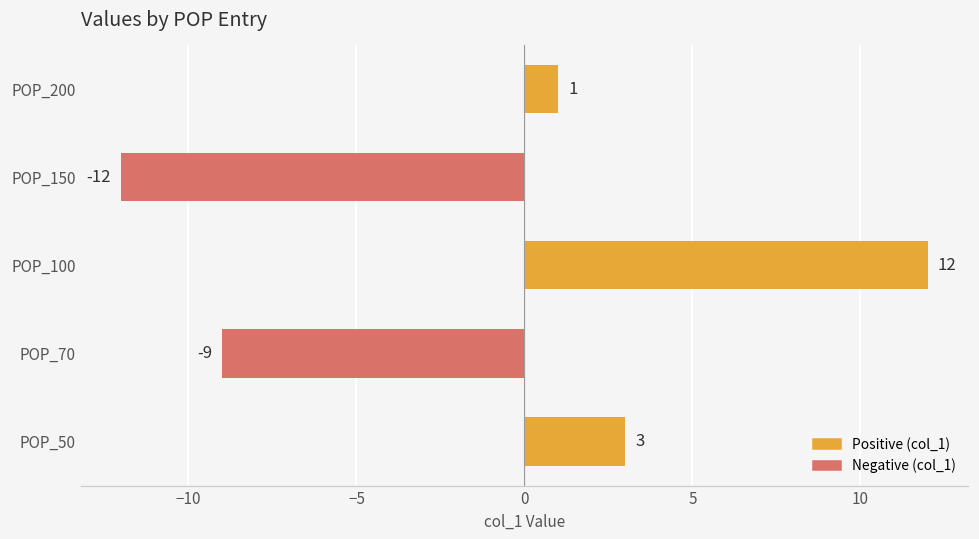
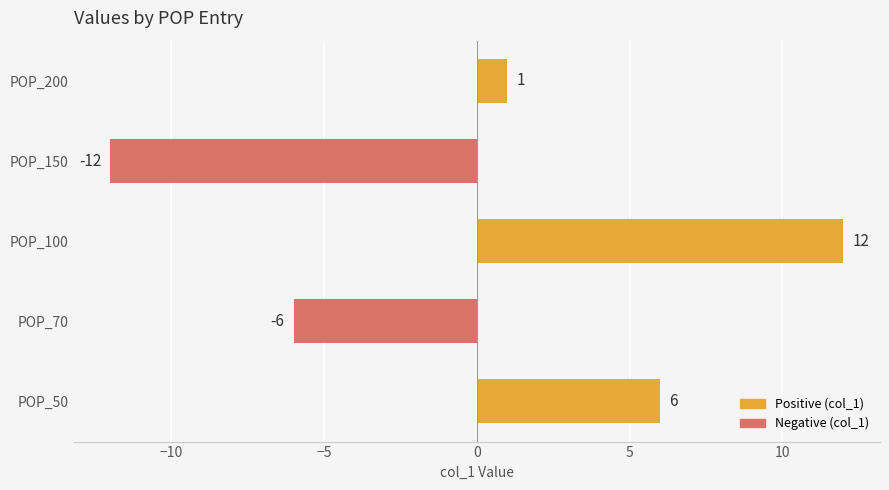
POP_70: -9 -> -6
POP_50: 3 -> 6
